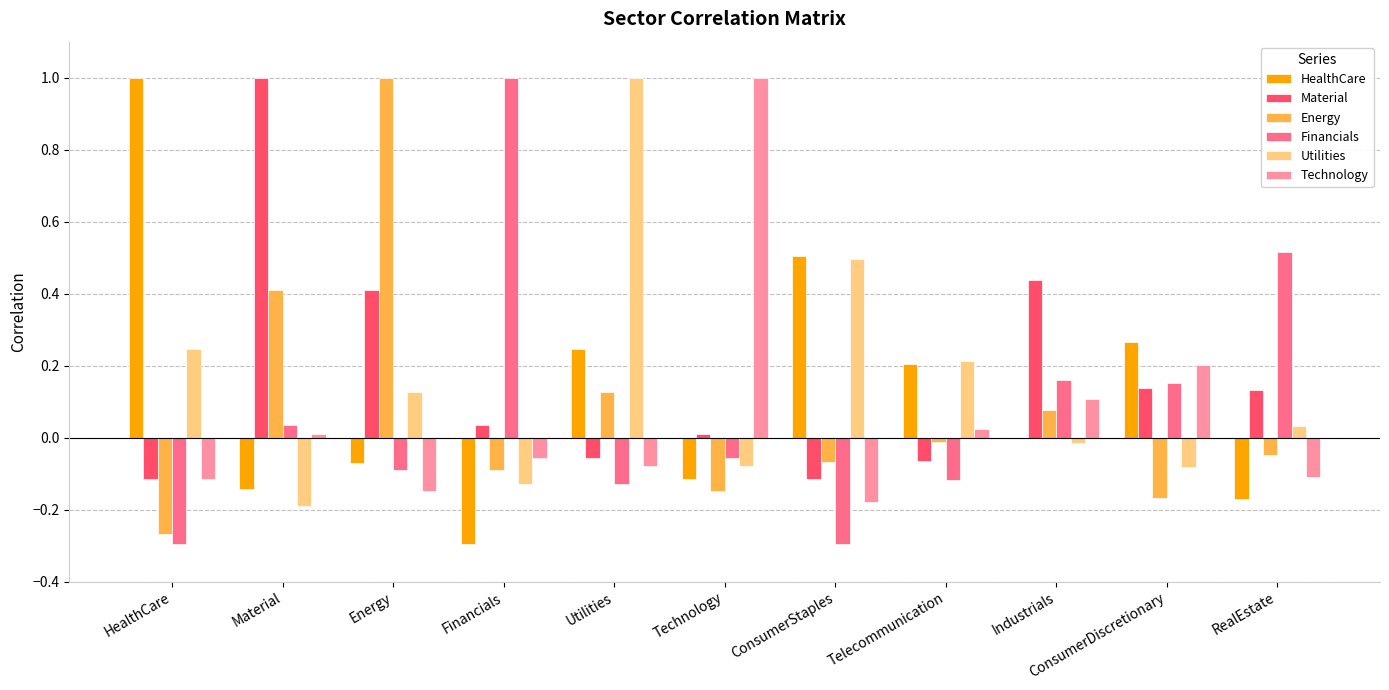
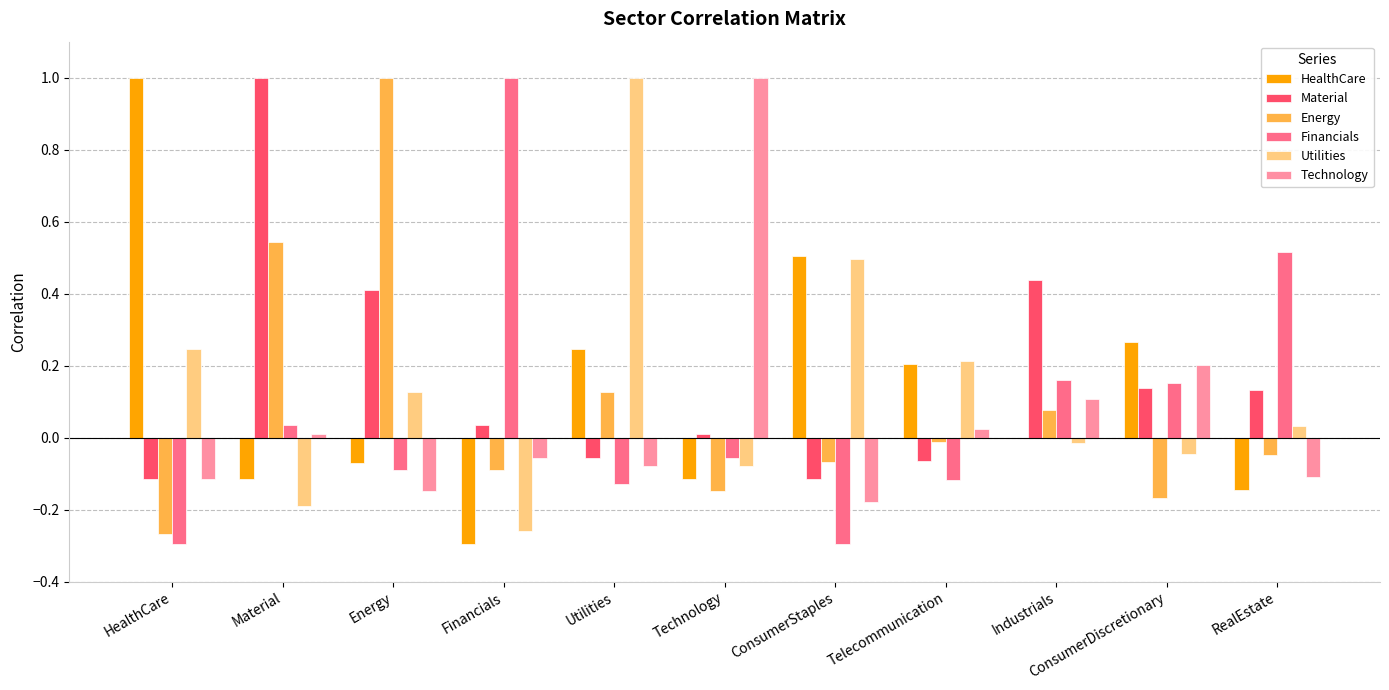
HealthCare, Material: -0.14 -> -0.12
Energy, Material: 0.41 -> 0.54
Utilities, Financials: -0.13 -> -0.26
Utilities, ConsumerDiscretionary: -0.08 -> -0.05
HealthCare, RealEstate: -0.17 -> -0.15
